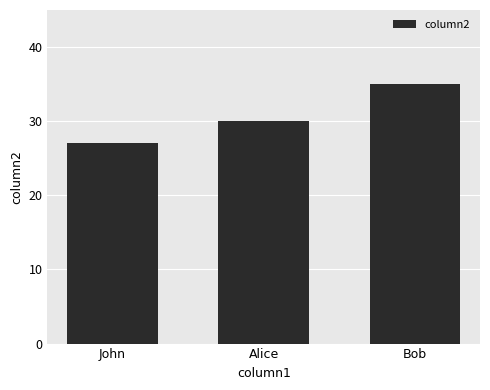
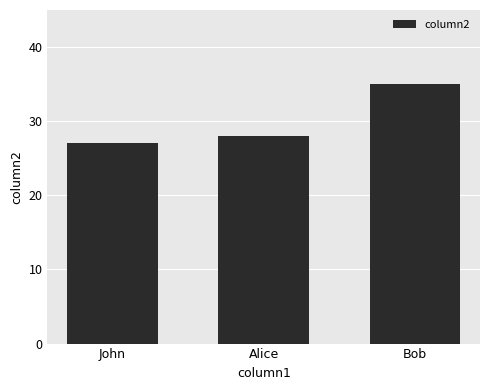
Alice: 30 -> 28
